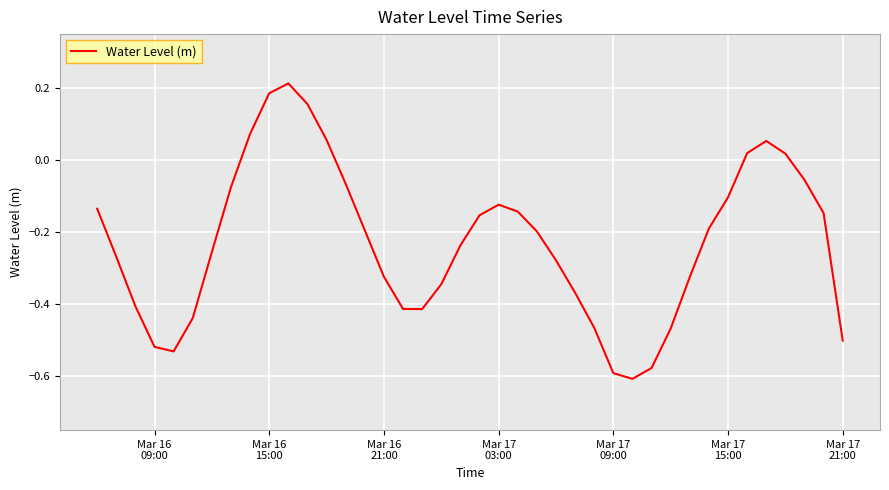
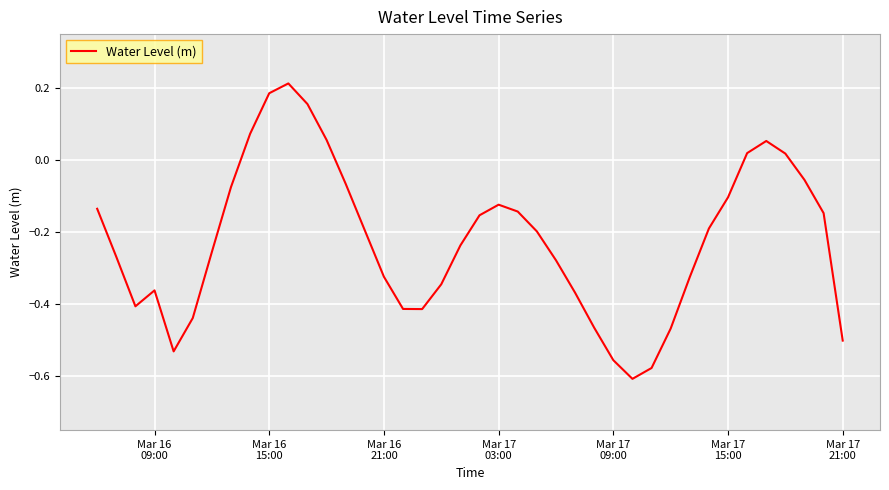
Mar 16 09:00: -0.52 -> -0.36
Mar 17 09:00: -0.59 -> -0.56
